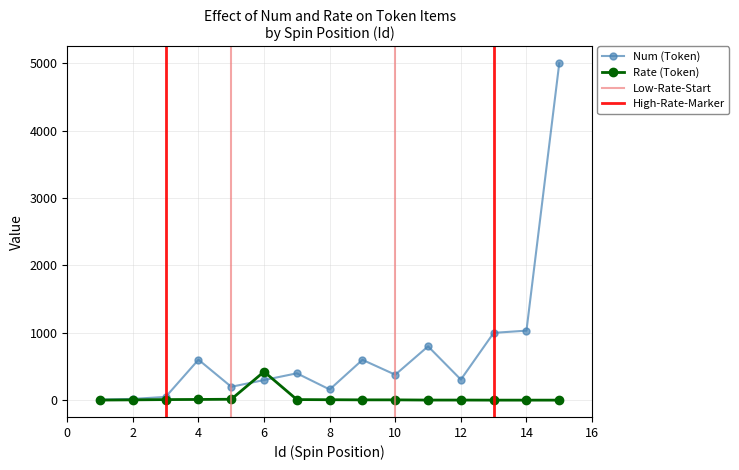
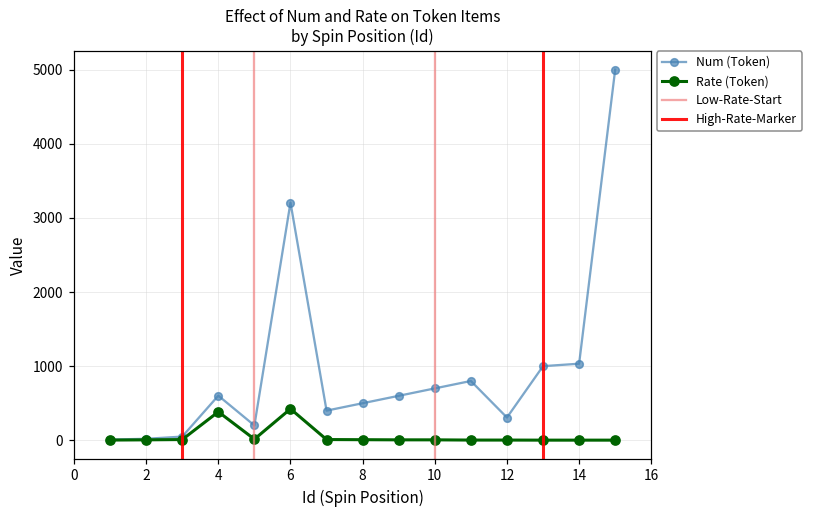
Rate (Token), 4: 0 -> 400
Num (Token), 6: 300 -> 3200
Num (Token), 8: 200 -> 500
Num (Token), 10: 400 -> 700
